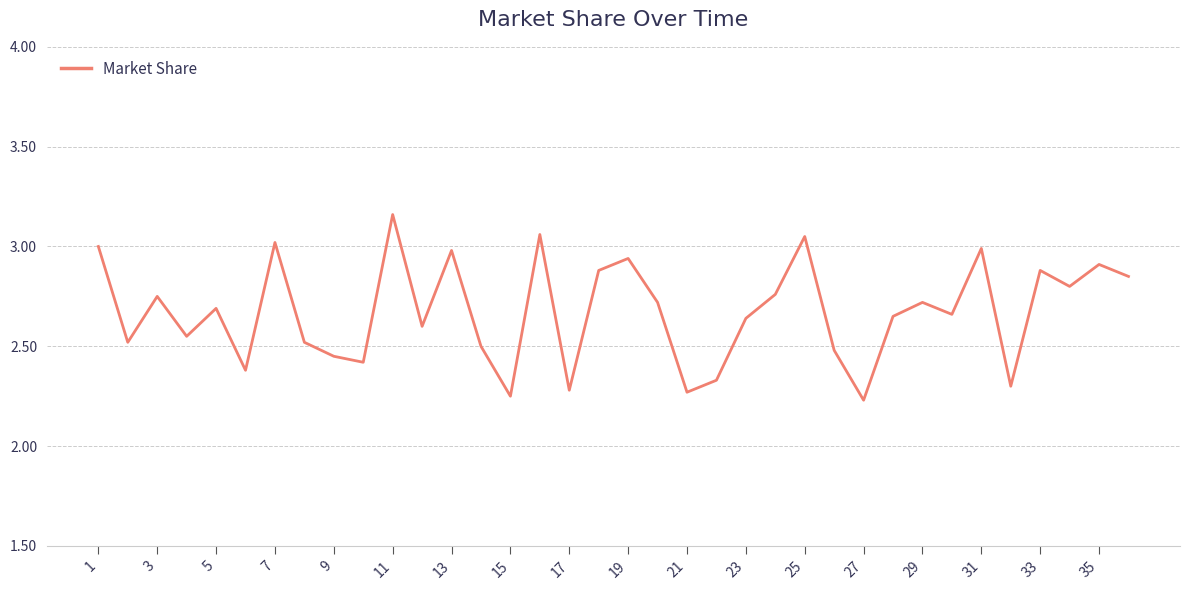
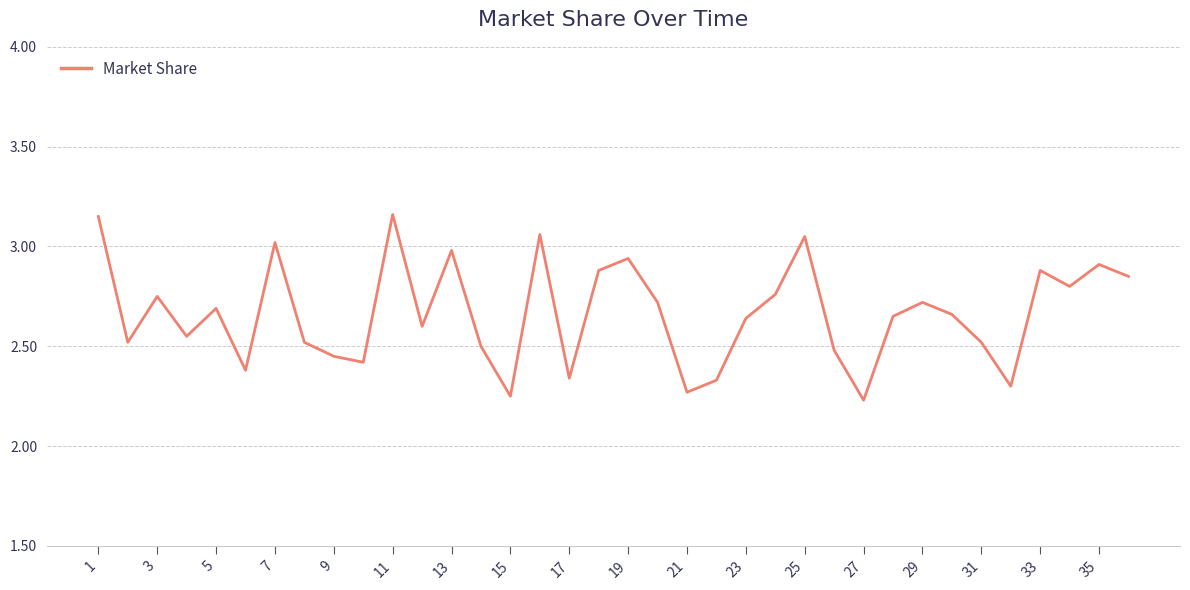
1: 3.00 -> 3.15
17: 2.28 -> 2.34
31: 2.99 -> 2.52
